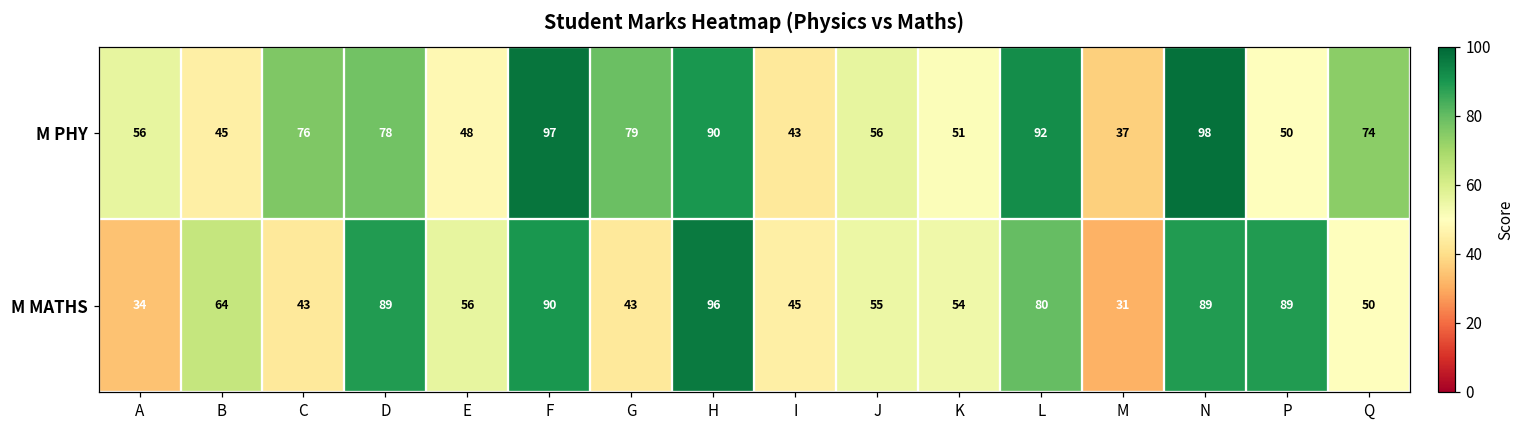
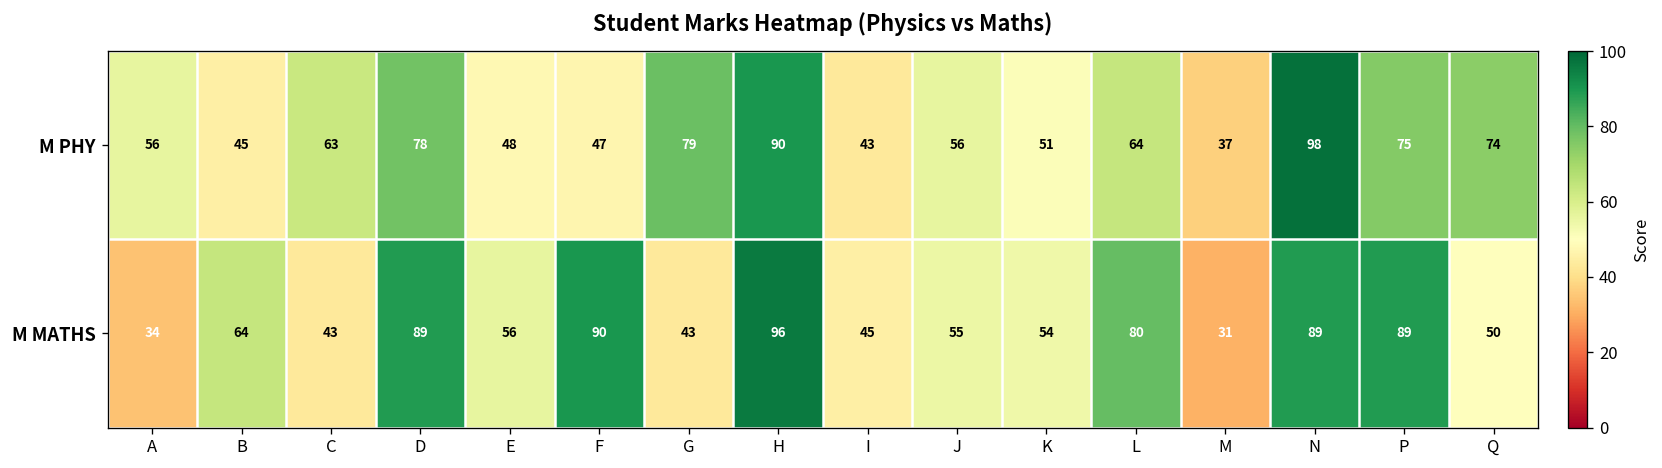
M PHY, C: 76 -> 63
M PHY, F: 97 -> 47
M PHY, L: 92 -> 64
M PHY, P: 50 -> 75
